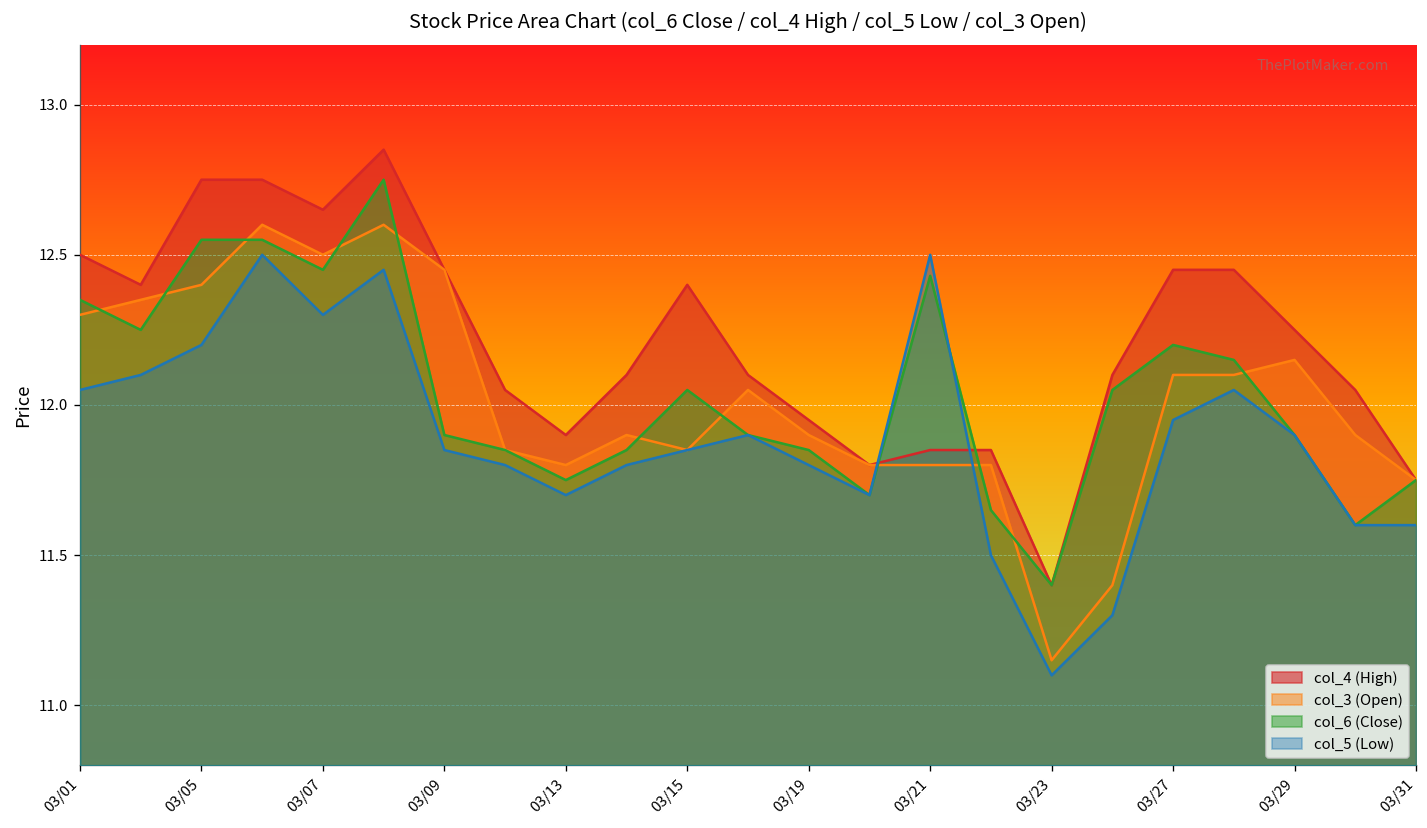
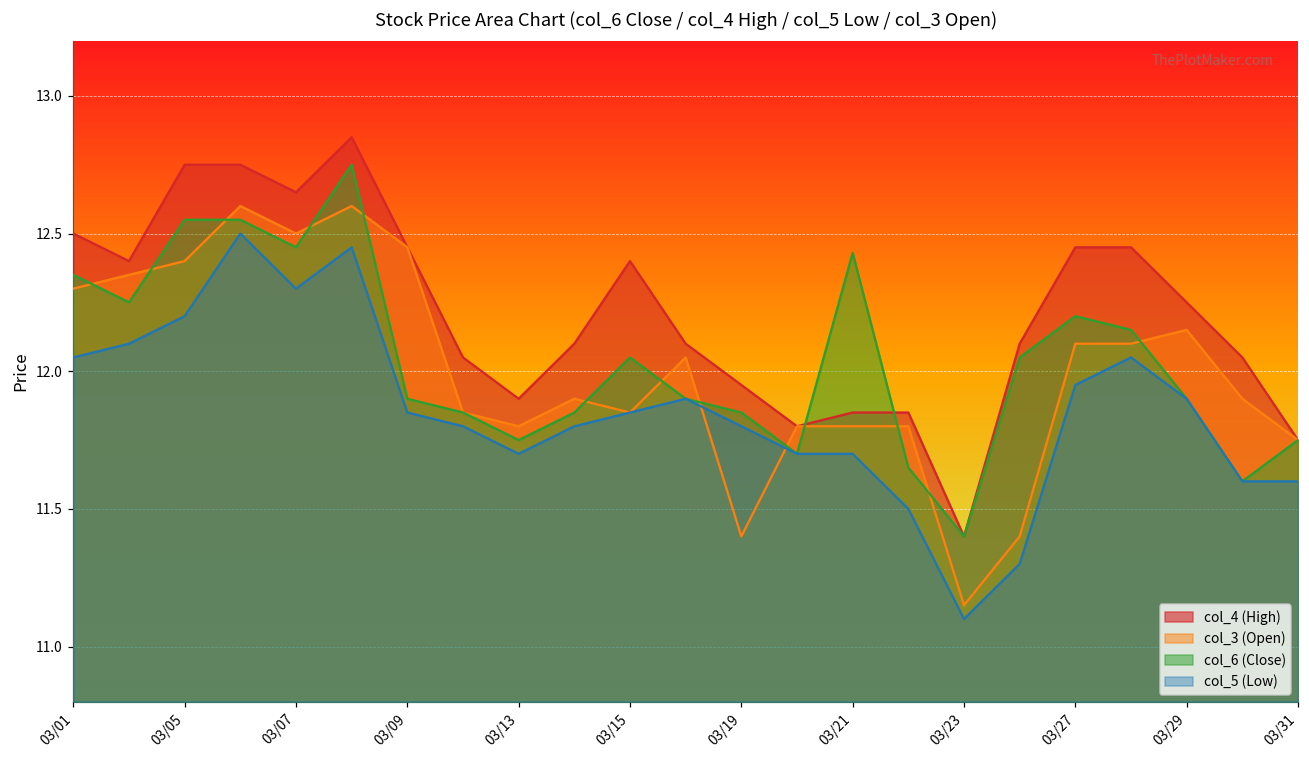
col_3 (Open), 03/19: 11.9 -> 11.4
col_5 (Low), 03/21: 12.5 -> 11.7
